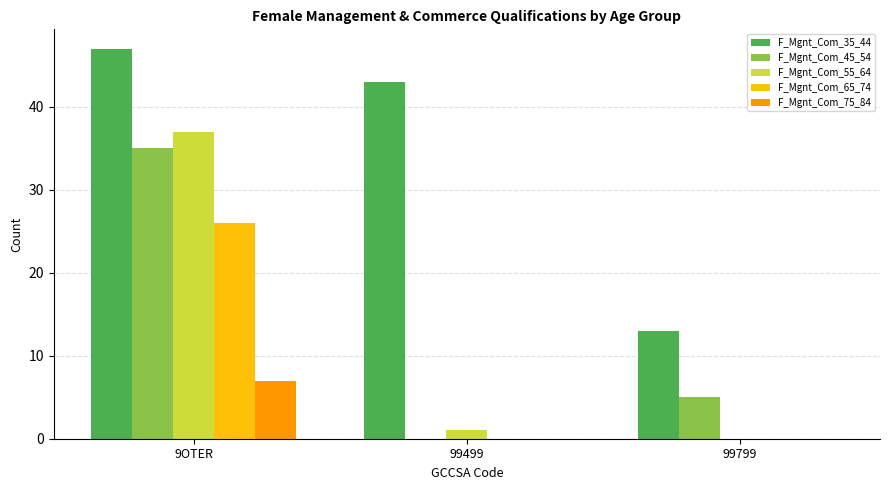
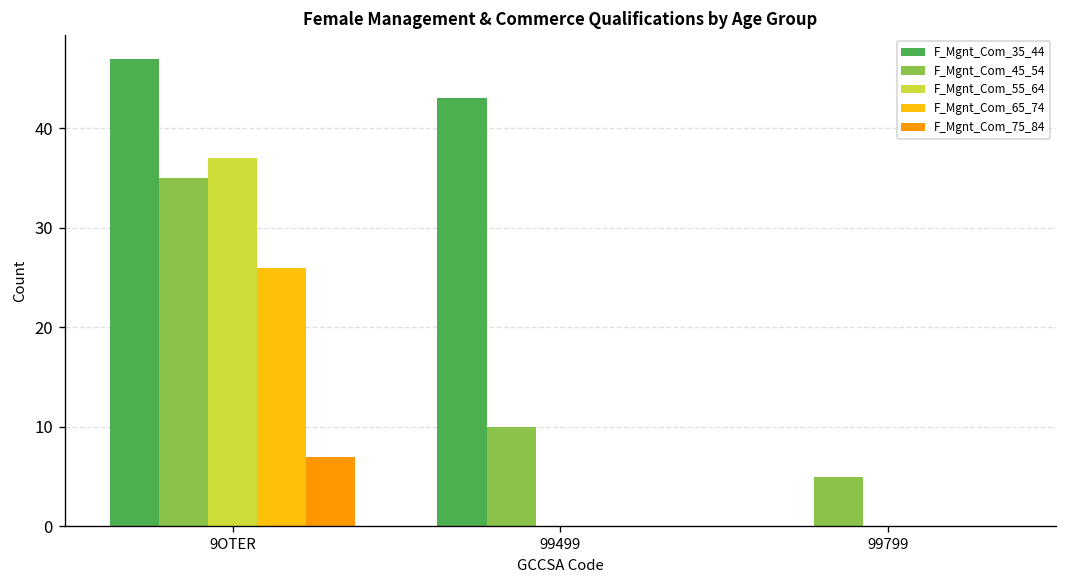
F_Mgnt_Com_45_54, 99499: 0 -> 10
F_Mgnt_Com_55_64, 99499: 1 -> 0
F_Mgnt_Com_35_44, 99799: 13 -> 0
